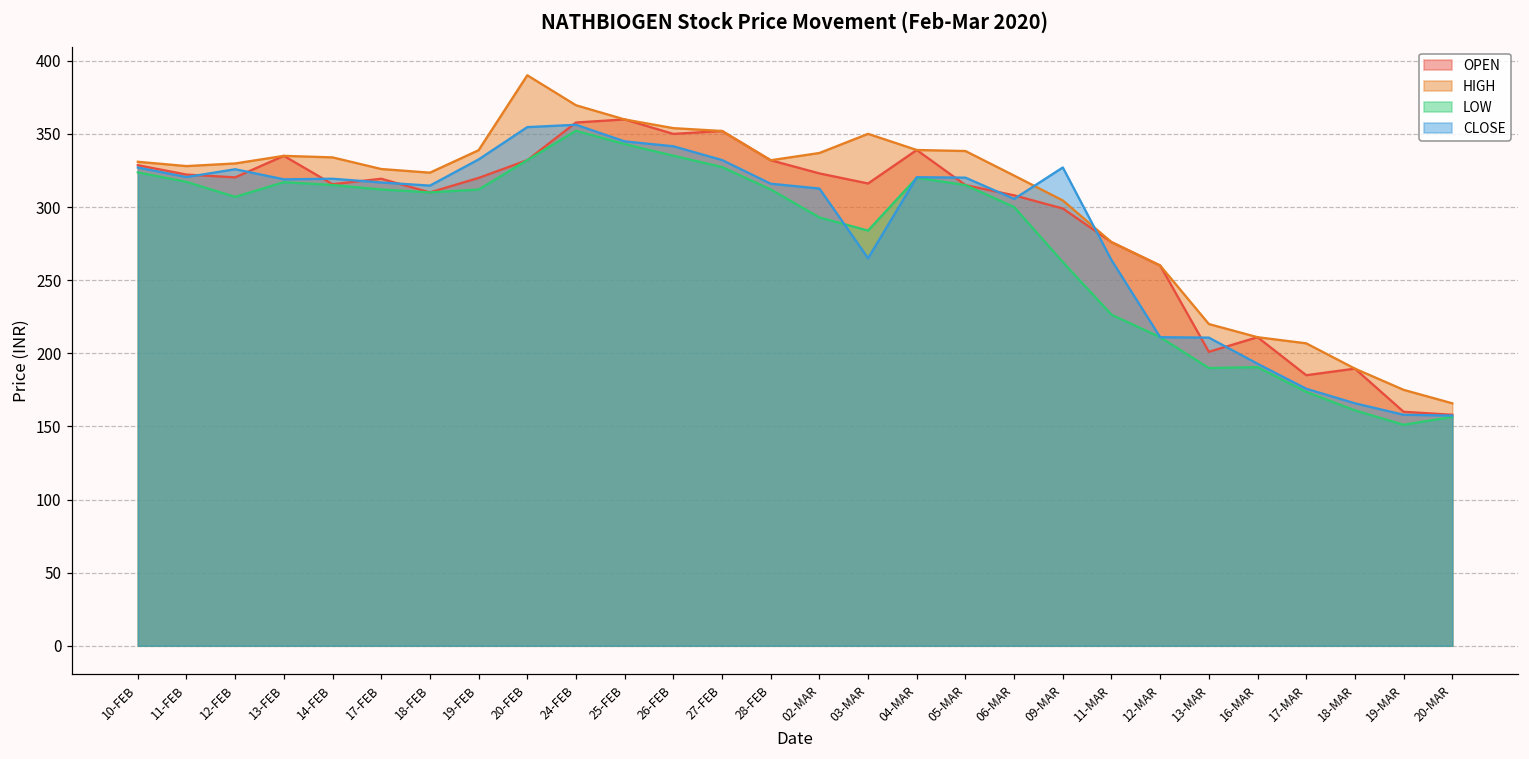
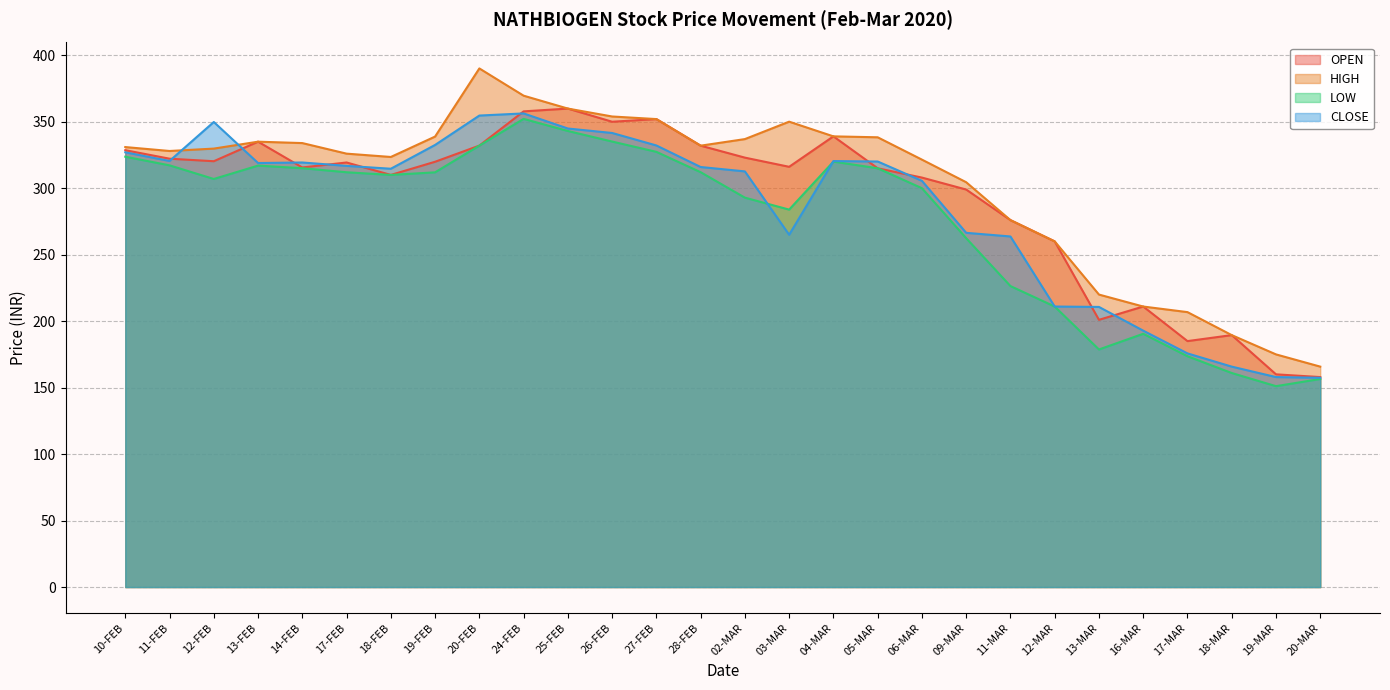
CLOSE, 12-FEB: 326 -> 350
CLOSE, 09-MAR: 327 -> 266
LOW, 13-MAR: 190 -> 179
